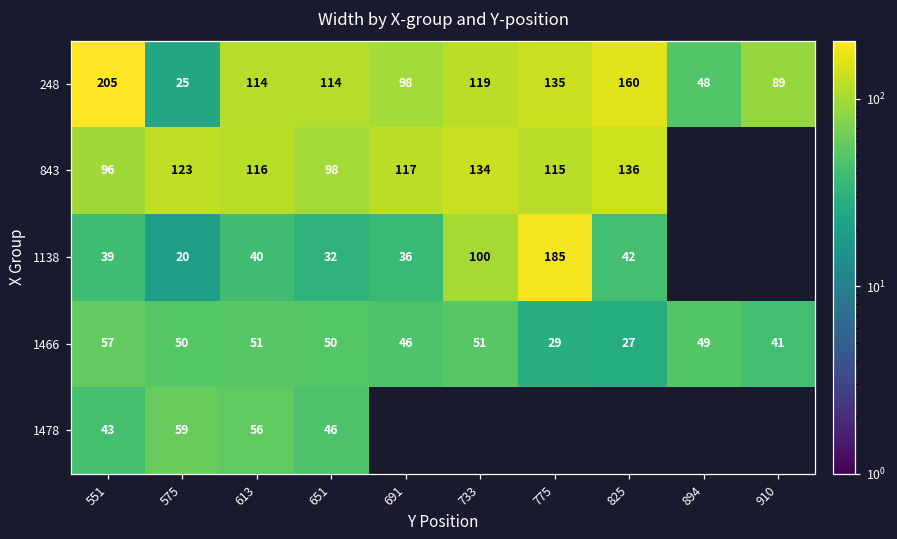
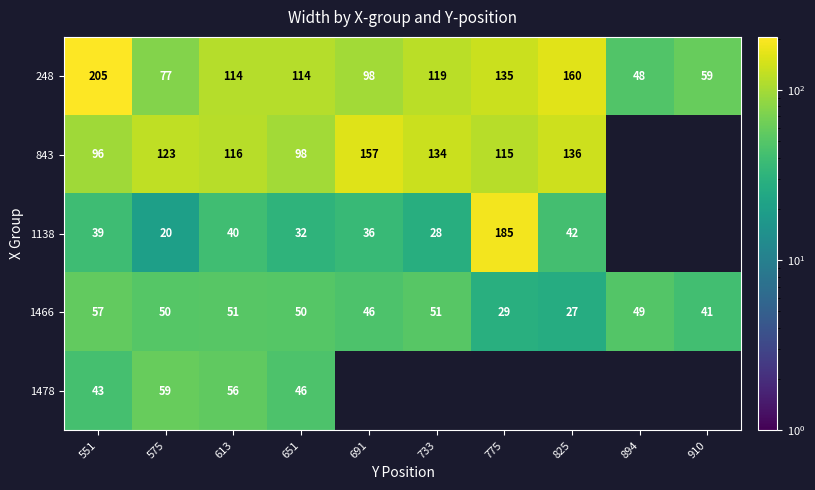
248, 575: 25 -> 77
248, 910: 89 -> 59
843, 691: 117 -> 157
1138, 733: 100 -> 28
